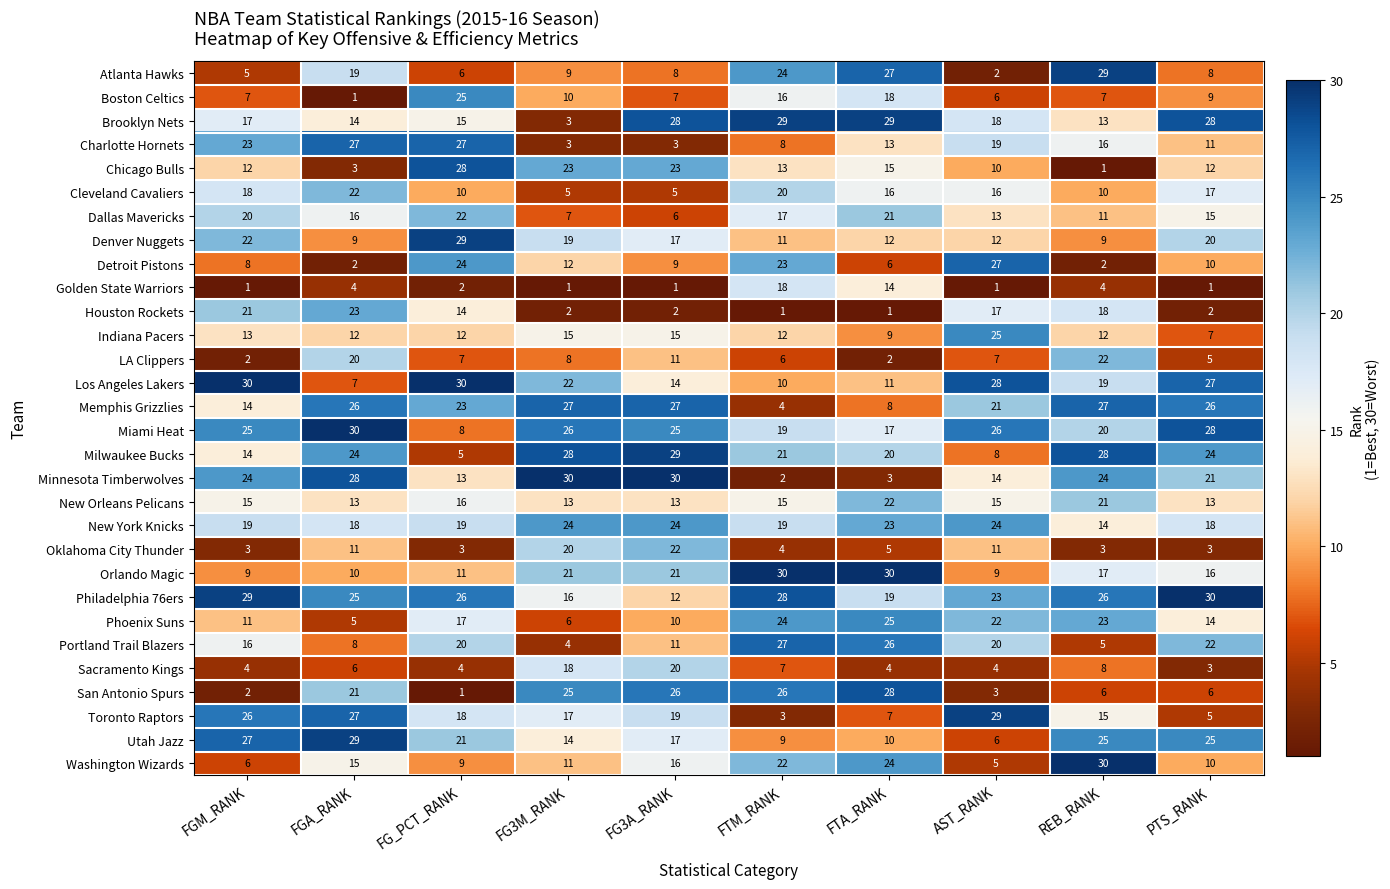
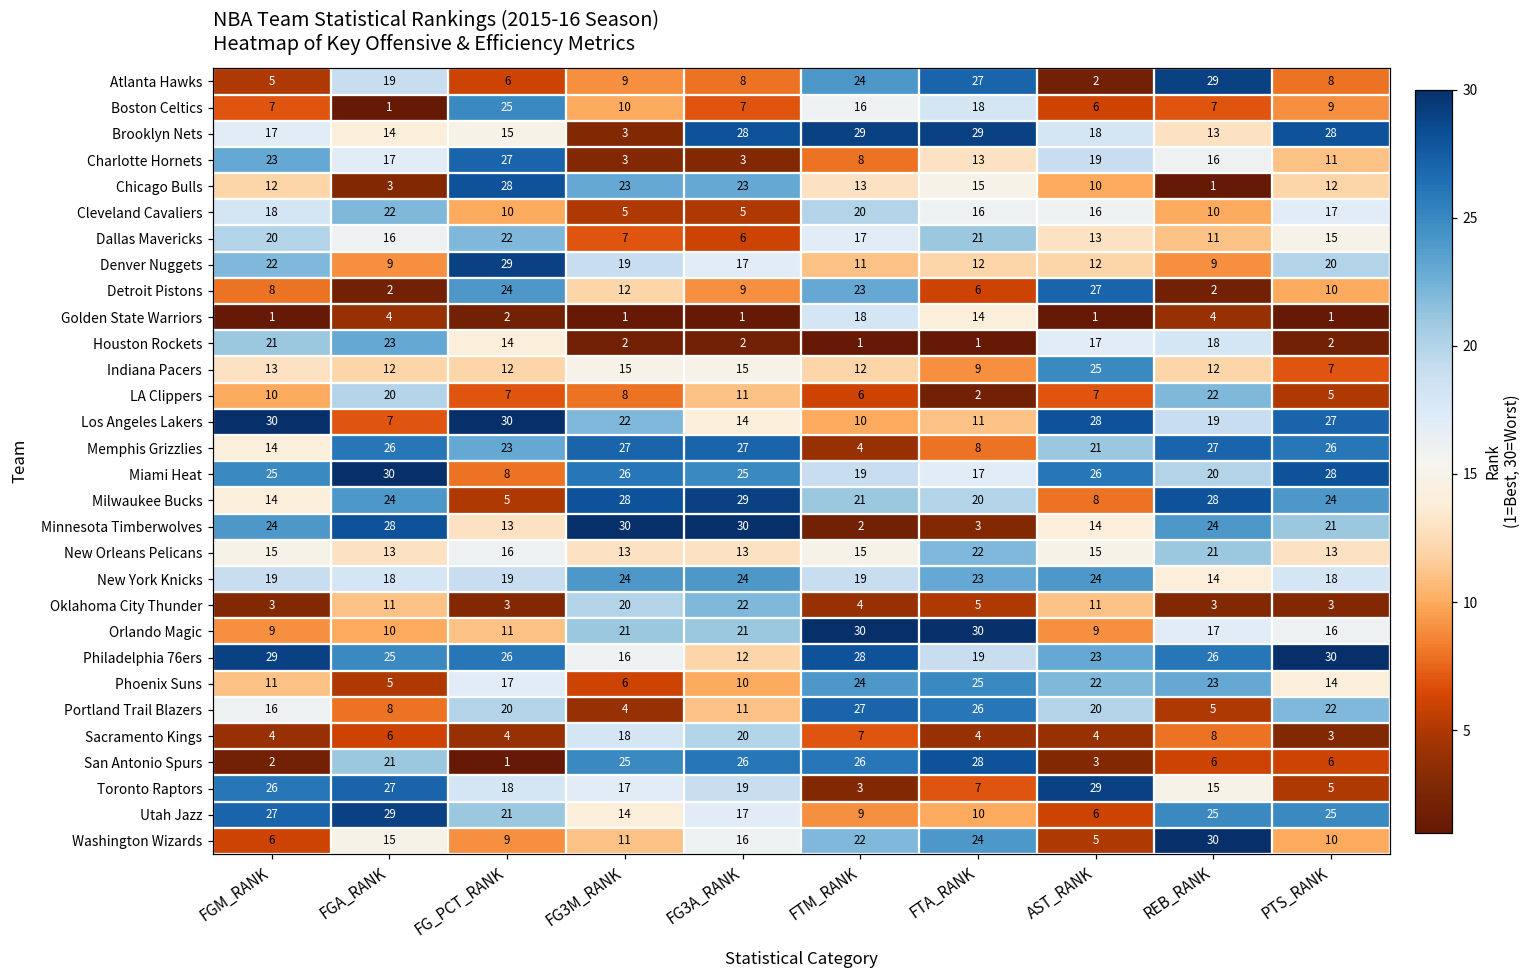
Charlotte Hornets, FGA_RANK: 27 -> 17
LA Clippers, FGM_RANK: 2 -> 10
